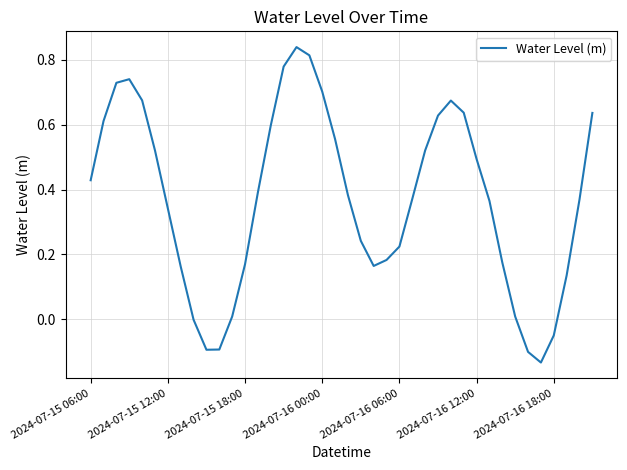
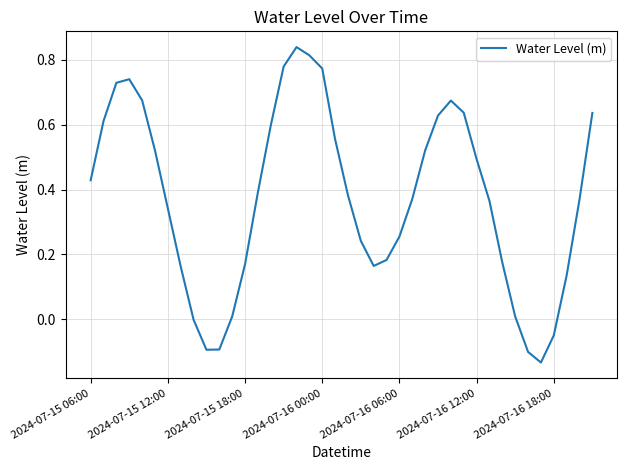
2024-07-16 00:00: 0.70 -> 0.77
2024-07-16 06:00: 0.22 -> 0.26
